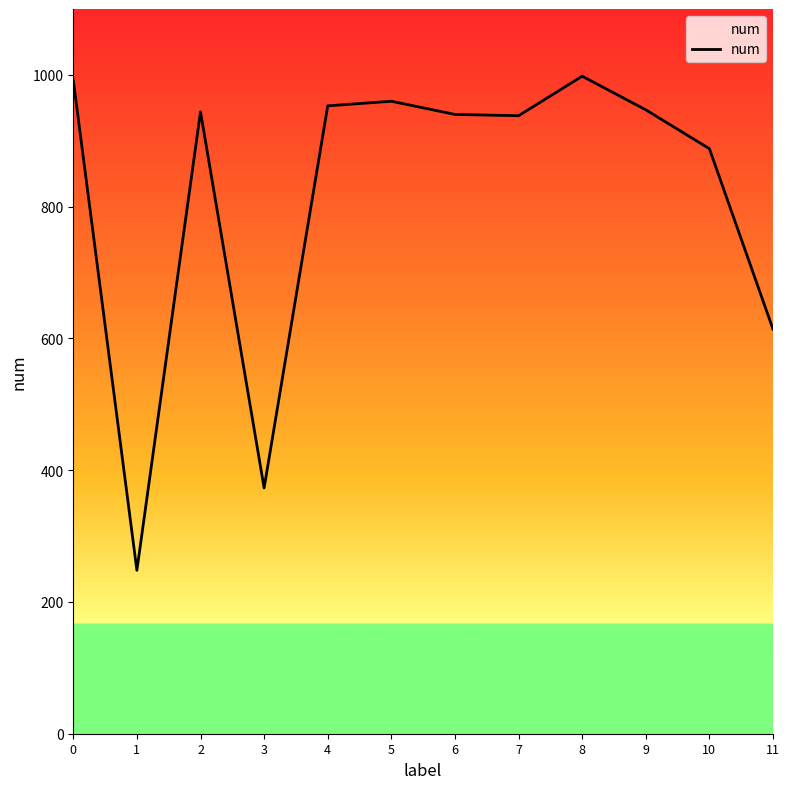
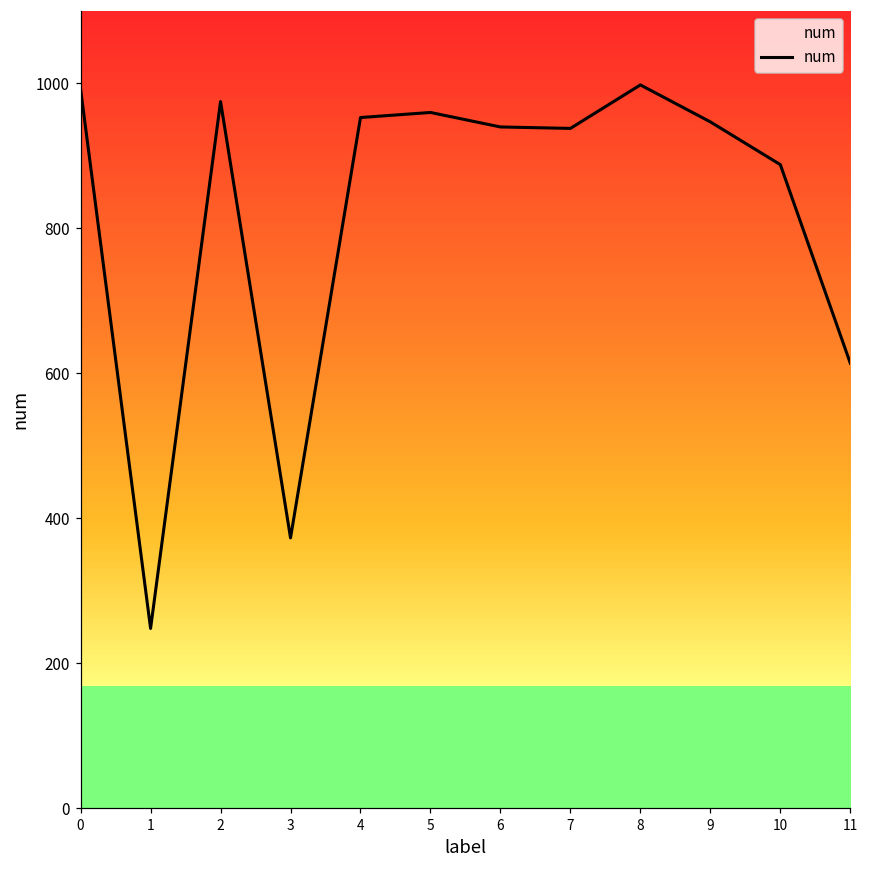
2: 940 -> 980
